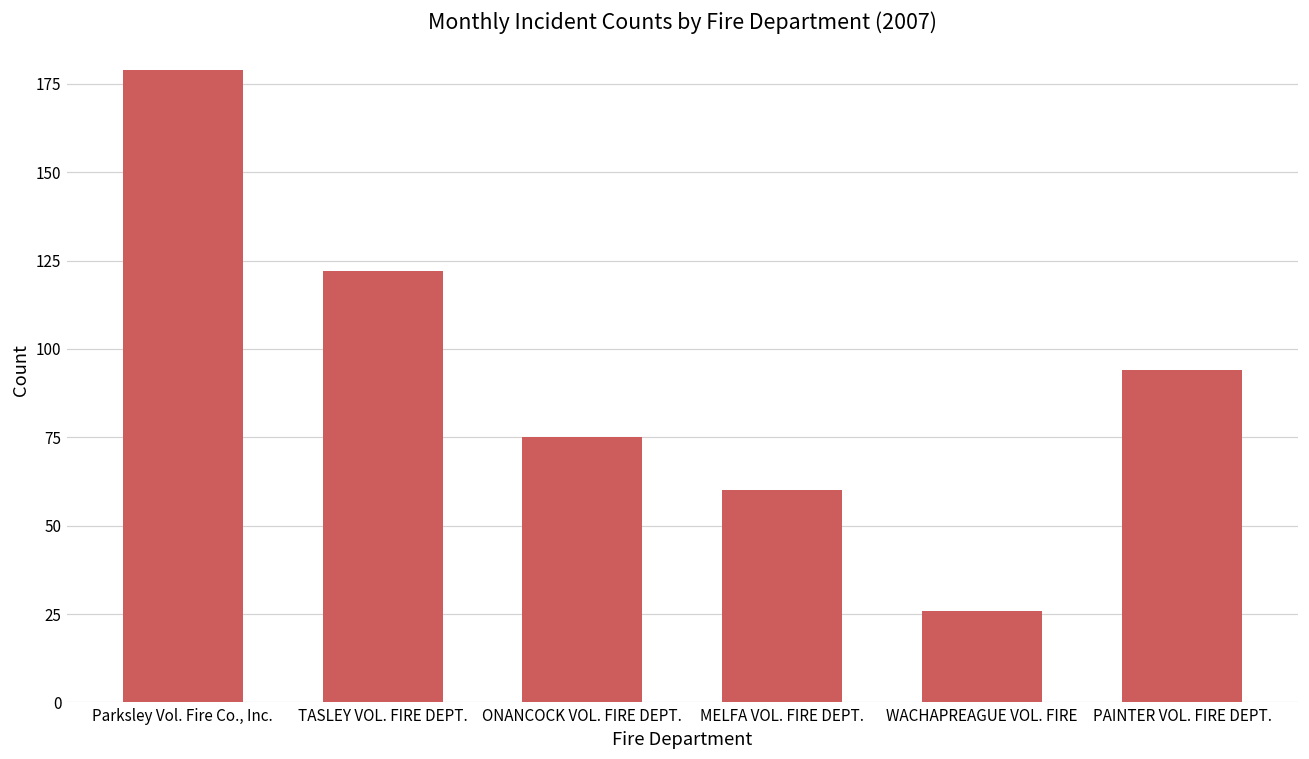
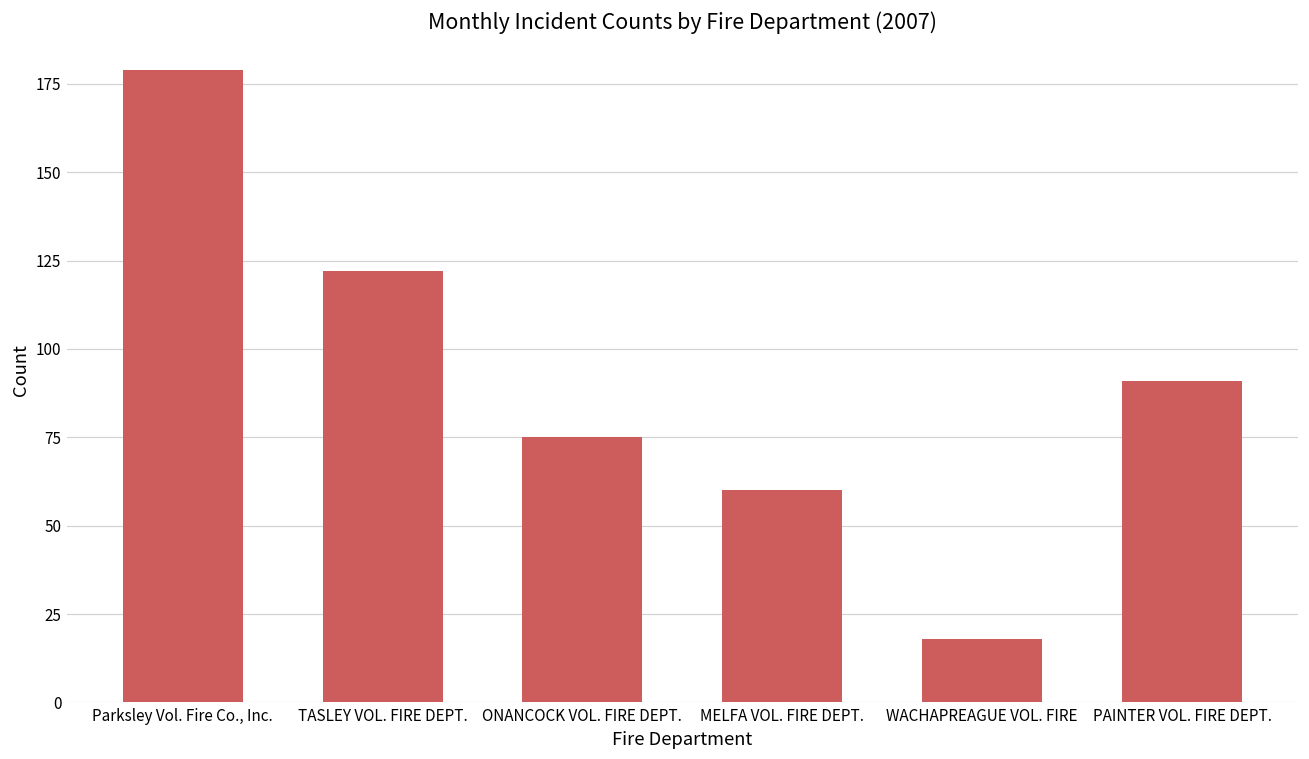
WACHAPREAGUE VOL. FIRE: 26 -> 18
PAINTER VOL. FIRE DEPT.: 94 -> 91
